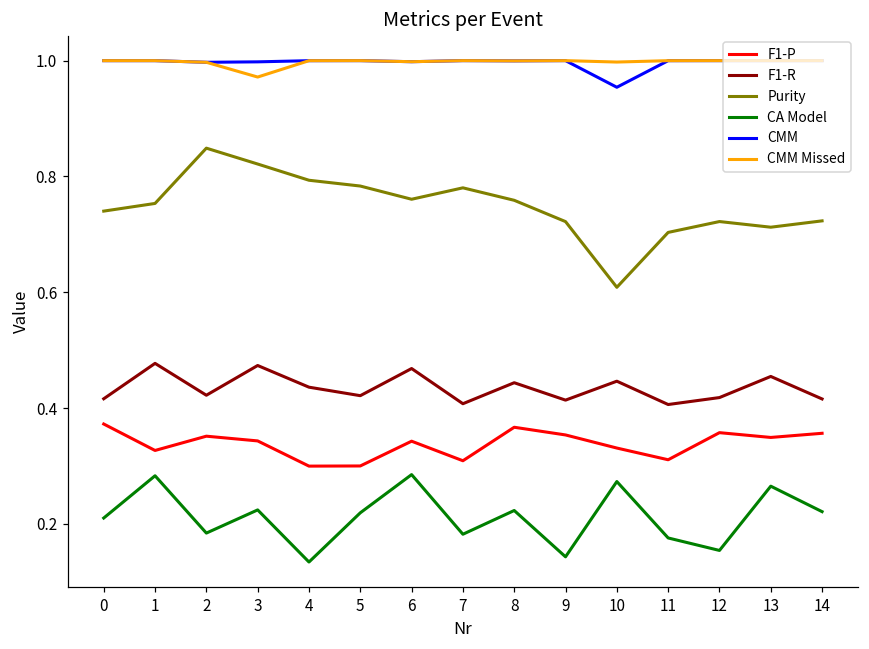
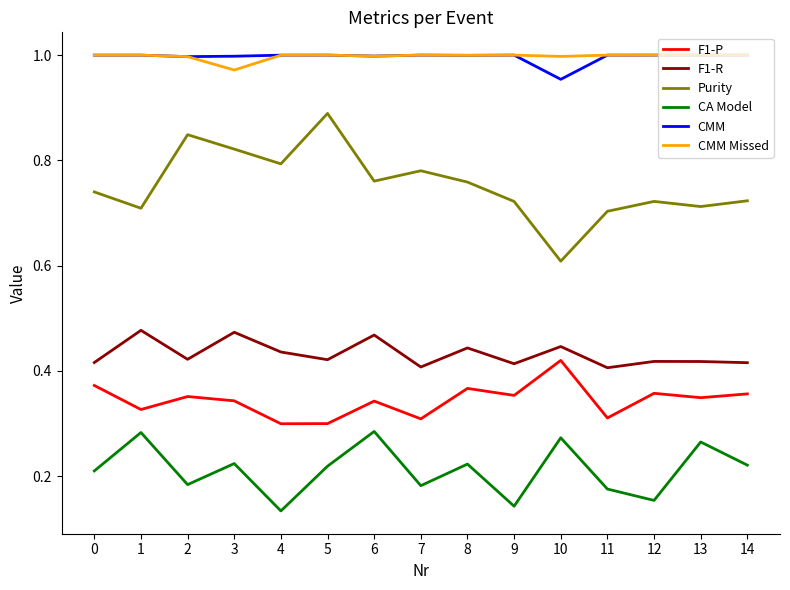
Purity, 1: 0.75 -> 0.71
Purity, 5: 0.78 -> 0.89
F1-P, 10: 0.33 -> 0.42
F1-R, 13: 0.45 -> 0.42
